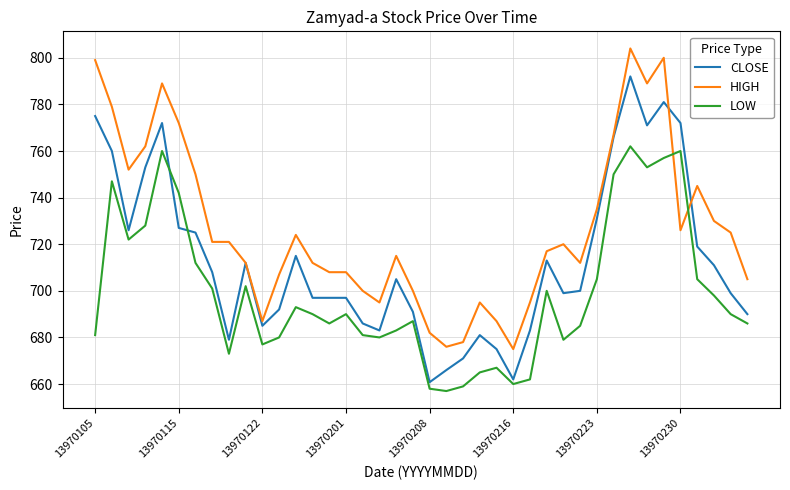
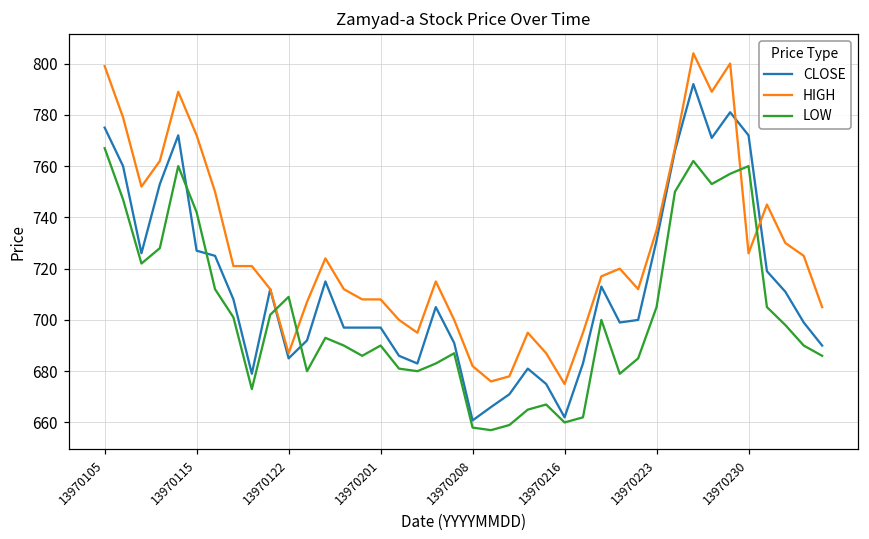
LOW, 13970105: 681 -> 767
LOW, 13970122: 677 -> 709
